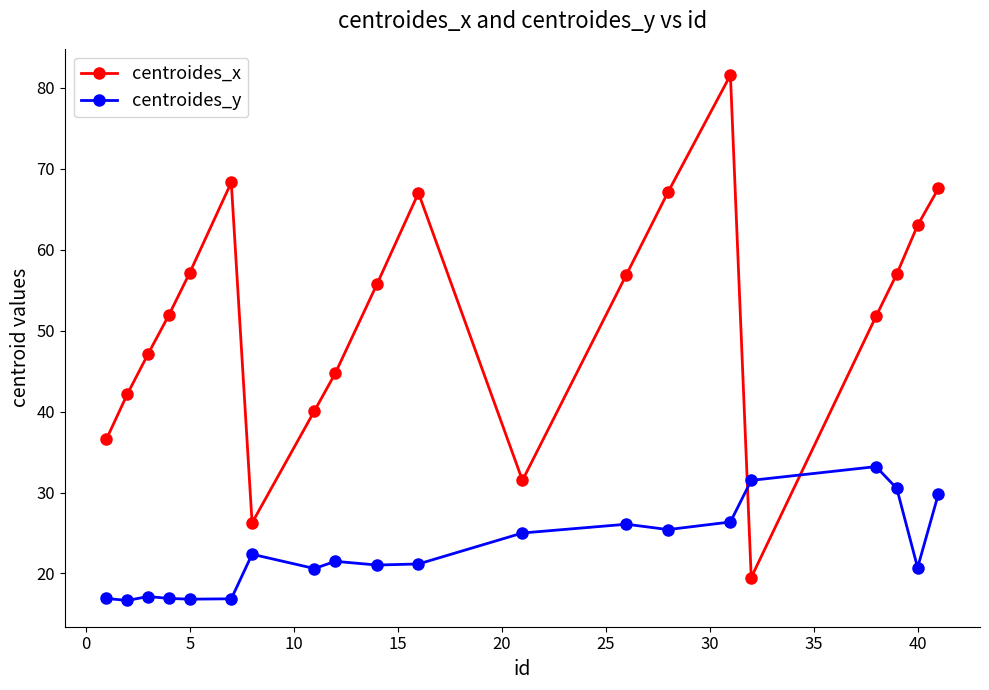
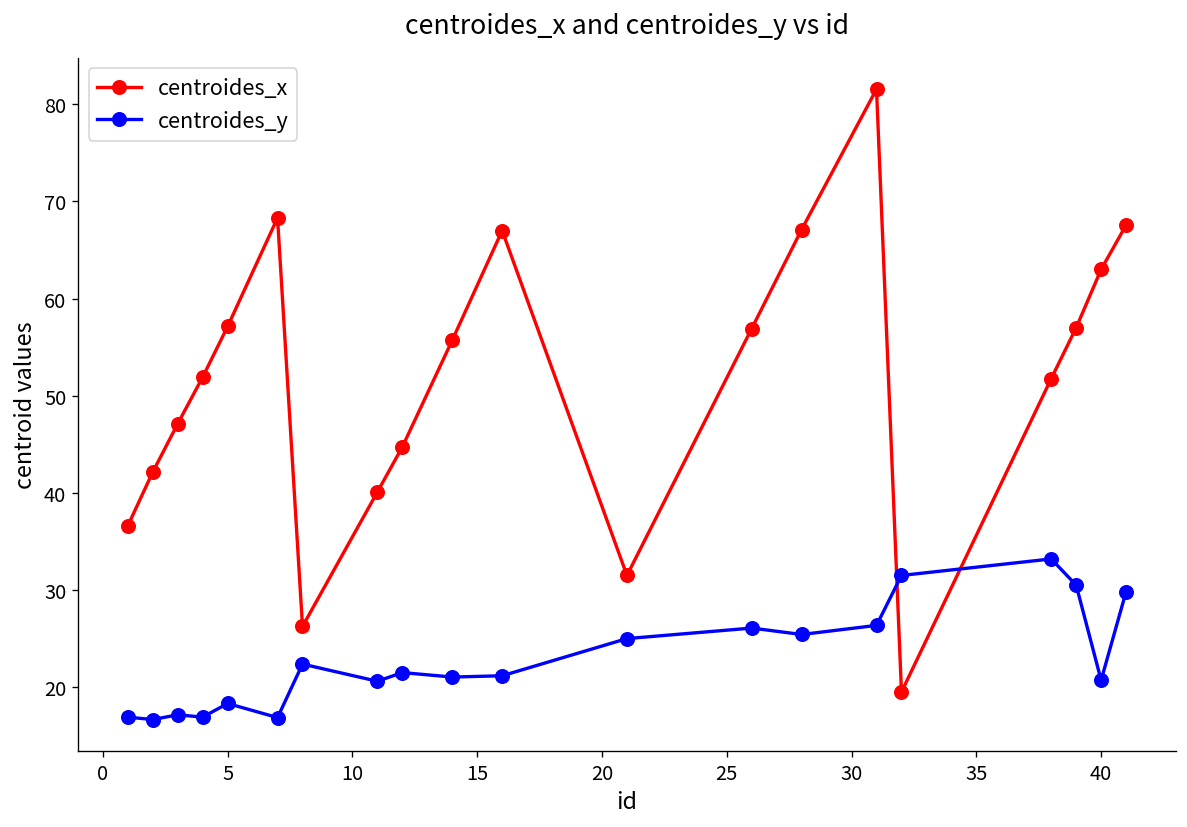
centroides_y, 5: 17 -> 18
